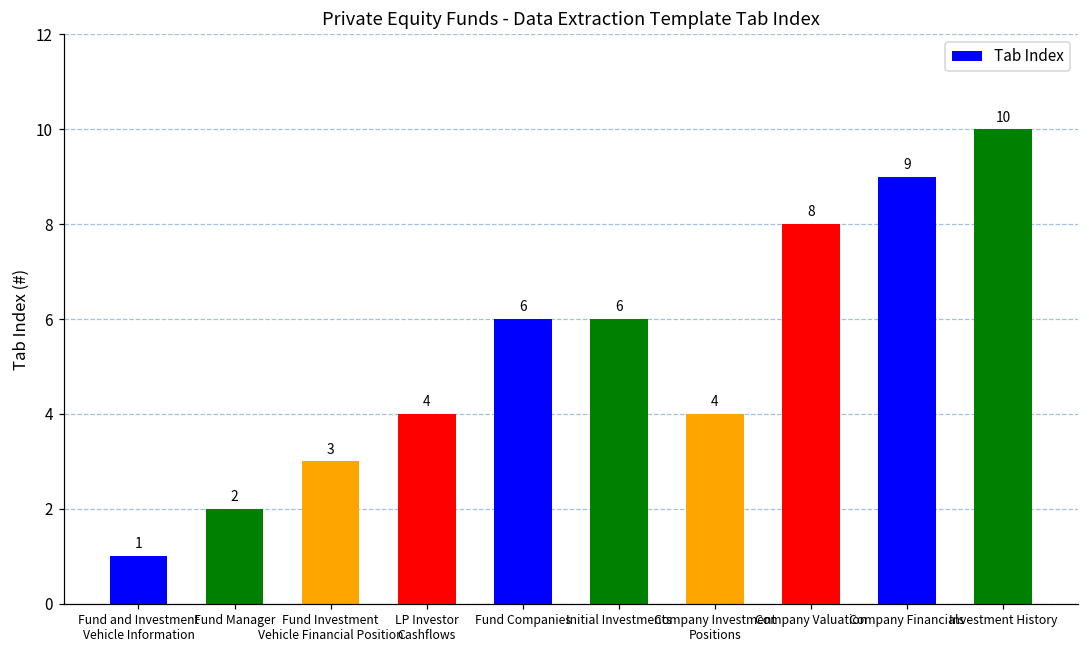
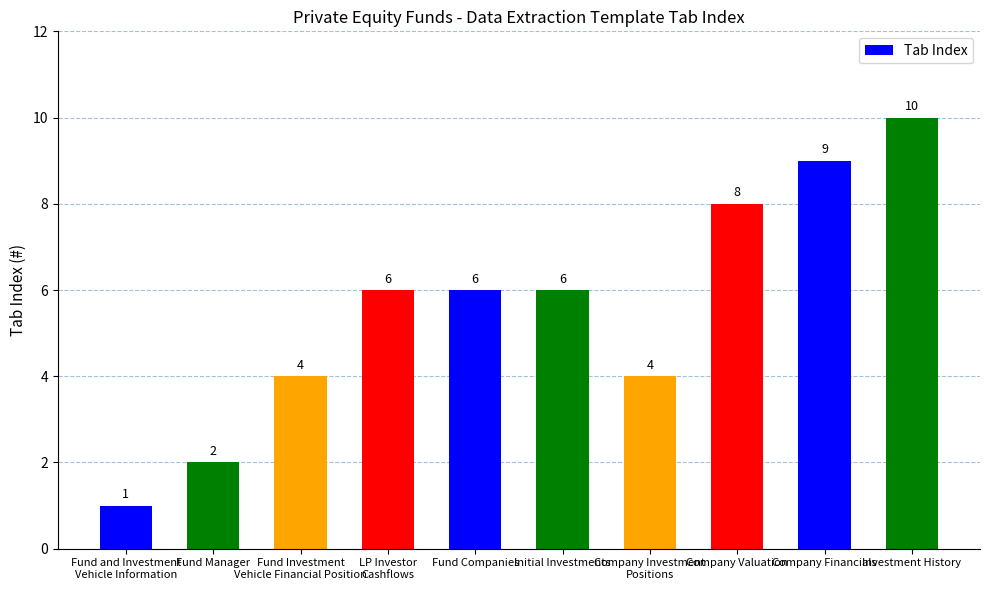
Fund Investment Vehicle Financial Position: 3 -> 4
LP Investor Cashflows: 4 -> 6
